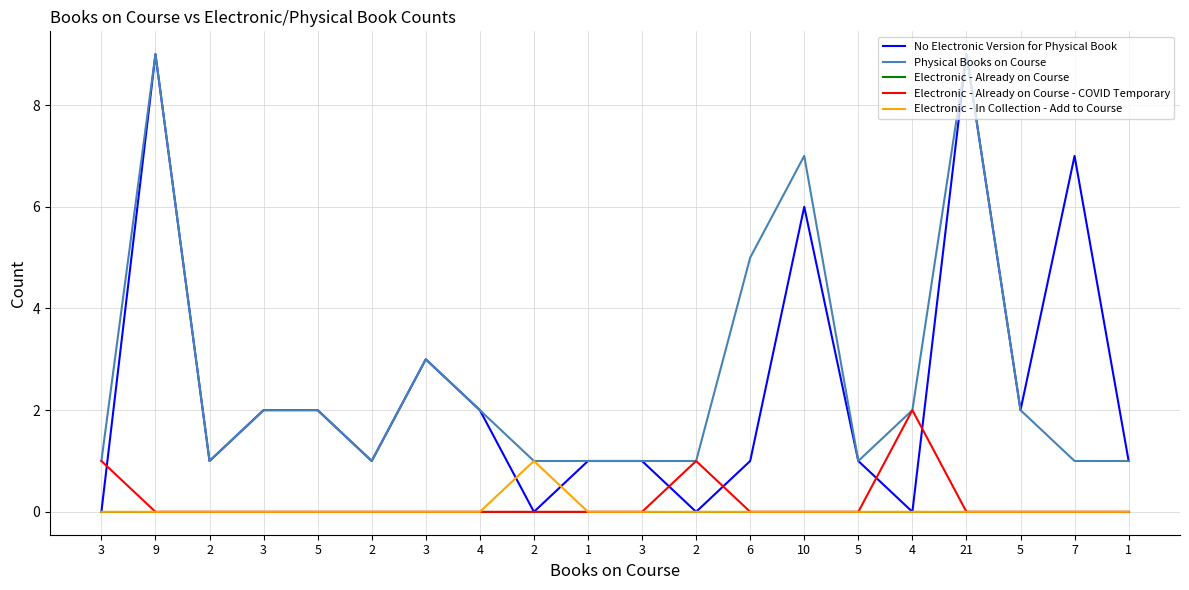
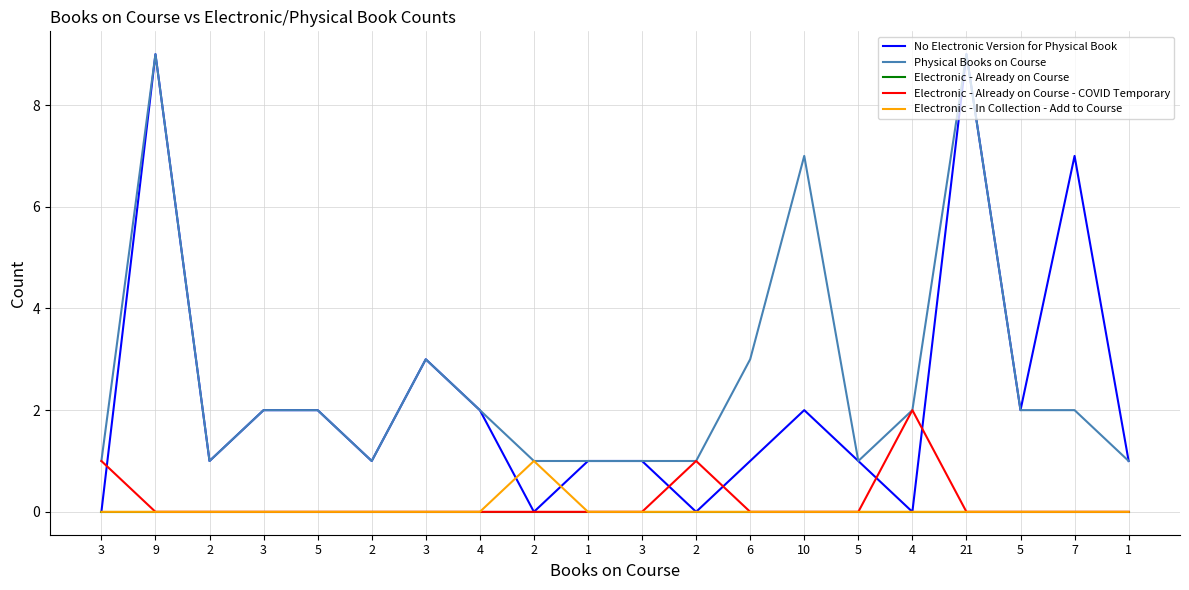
Physical Books on Course, 6: 5 -> 3
No Electronic Version for Physical Book, 10: 6 -> 2
Physical Books on Course, 7: 1 -> 2
